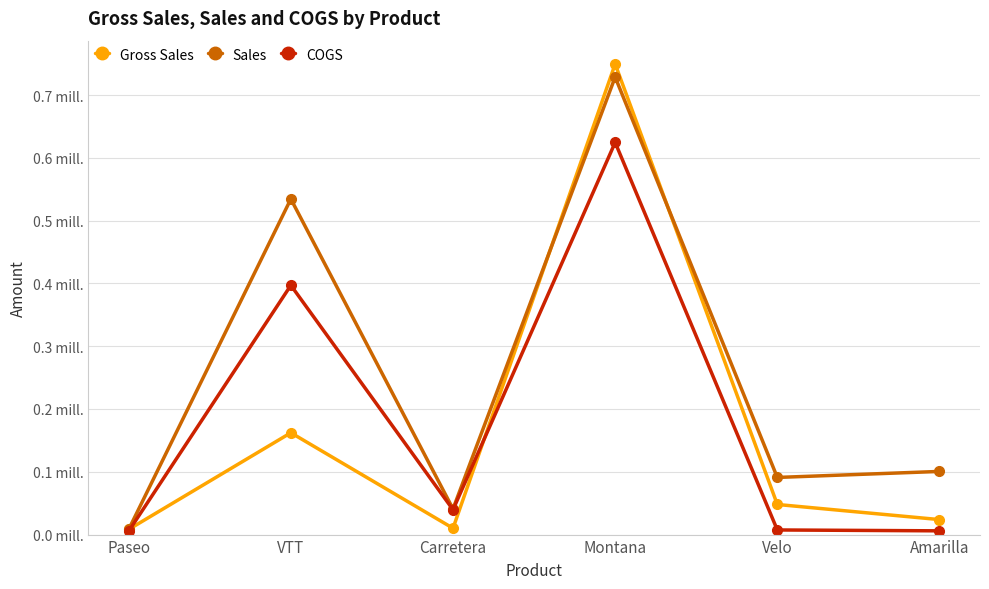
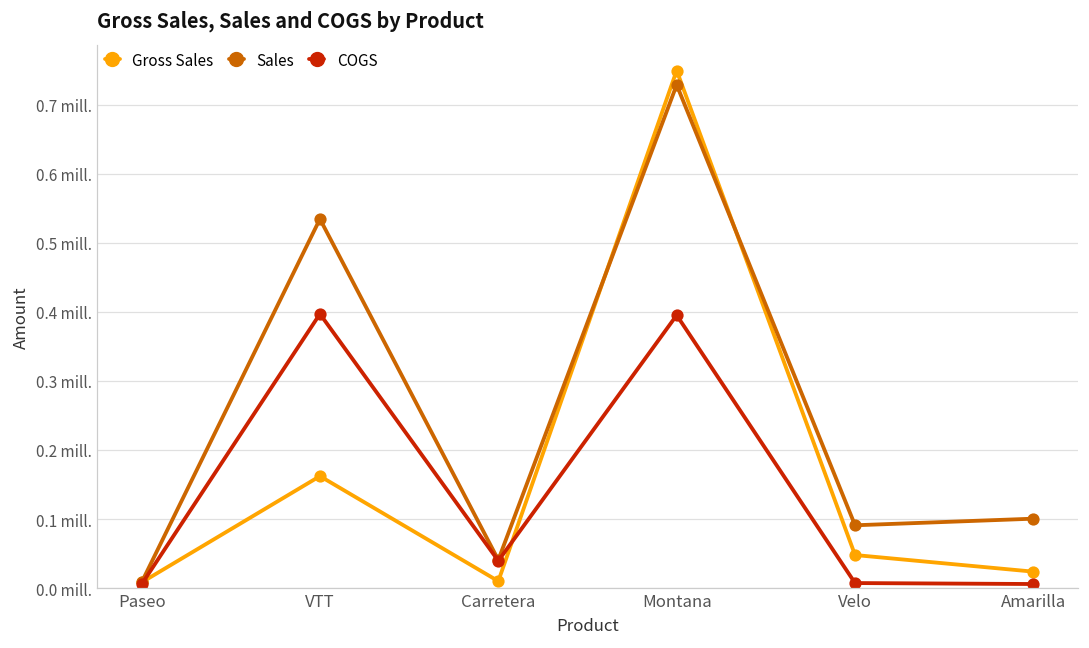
COGS, Montana: 0.62 mill. -> 0.40 mill.
